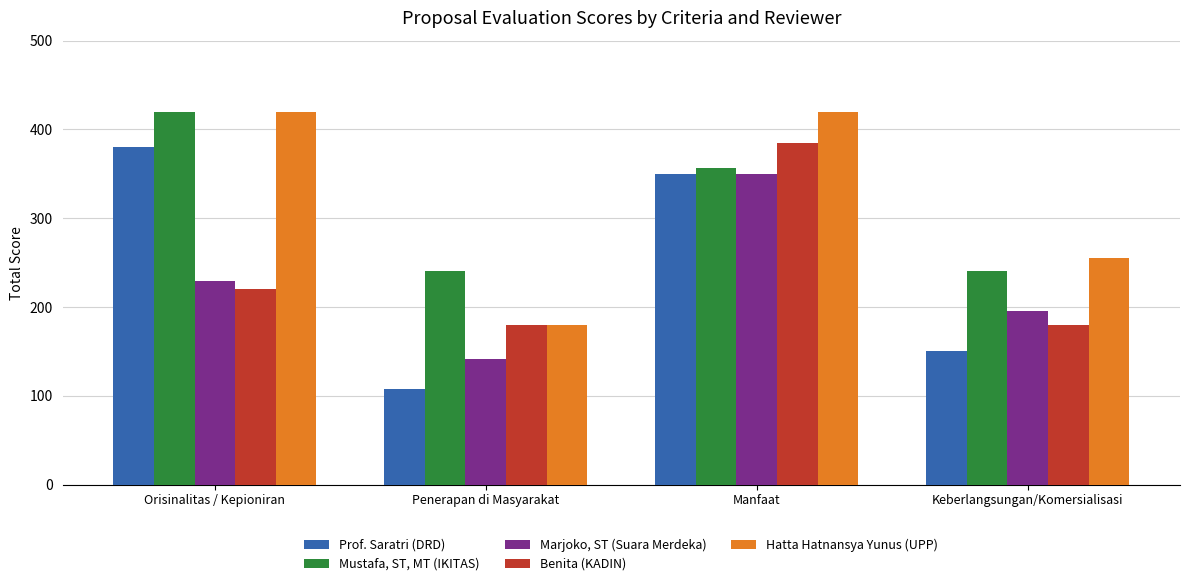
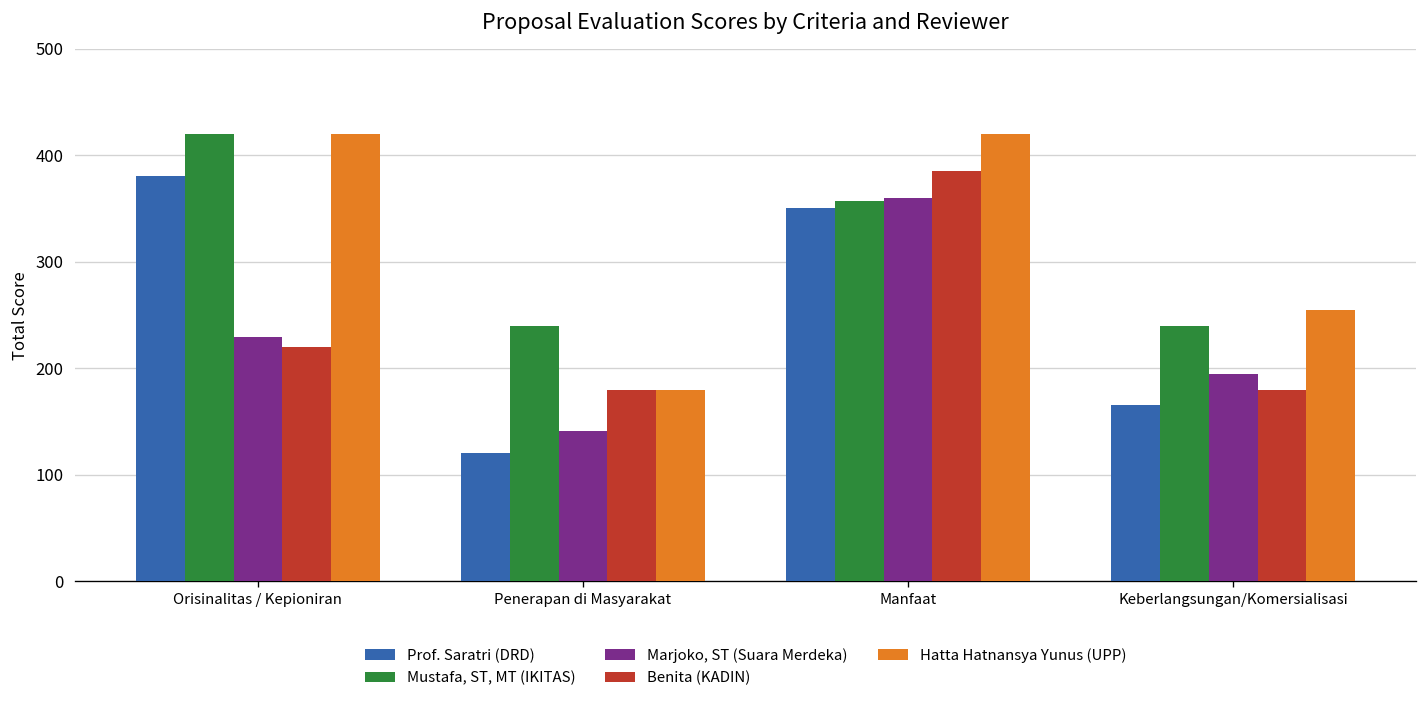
Prof. Saratri (DRD), Penerapan di Masyarakat: 110 -> 120
Marjoko, ST (Suara Merdeka), Manfaat: 350 -> 360
Prof. Saratri (DRD), Keberlangsungan/Komersialisasi: 150 -> 170
